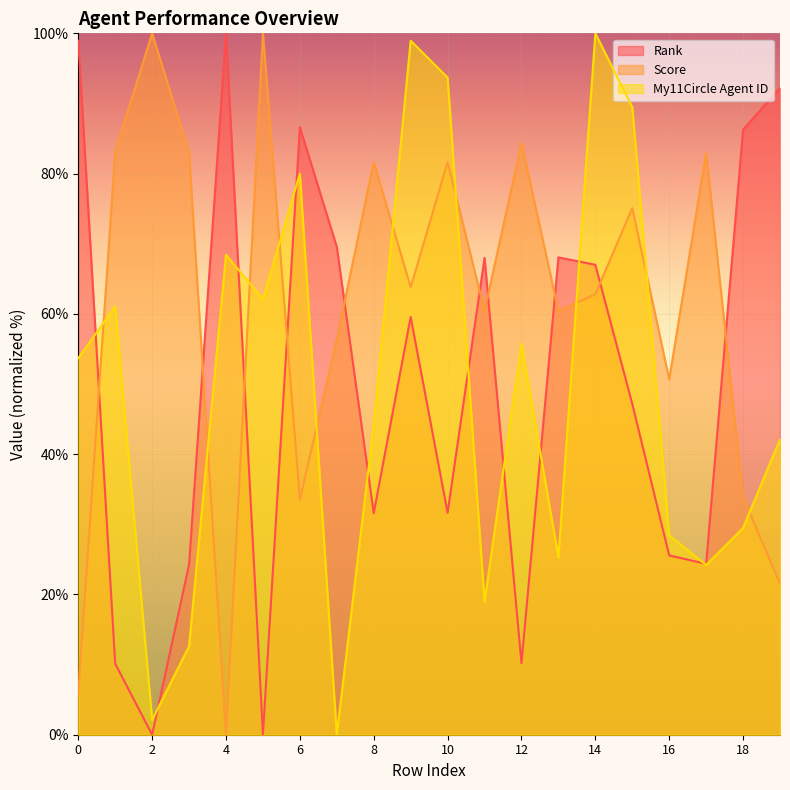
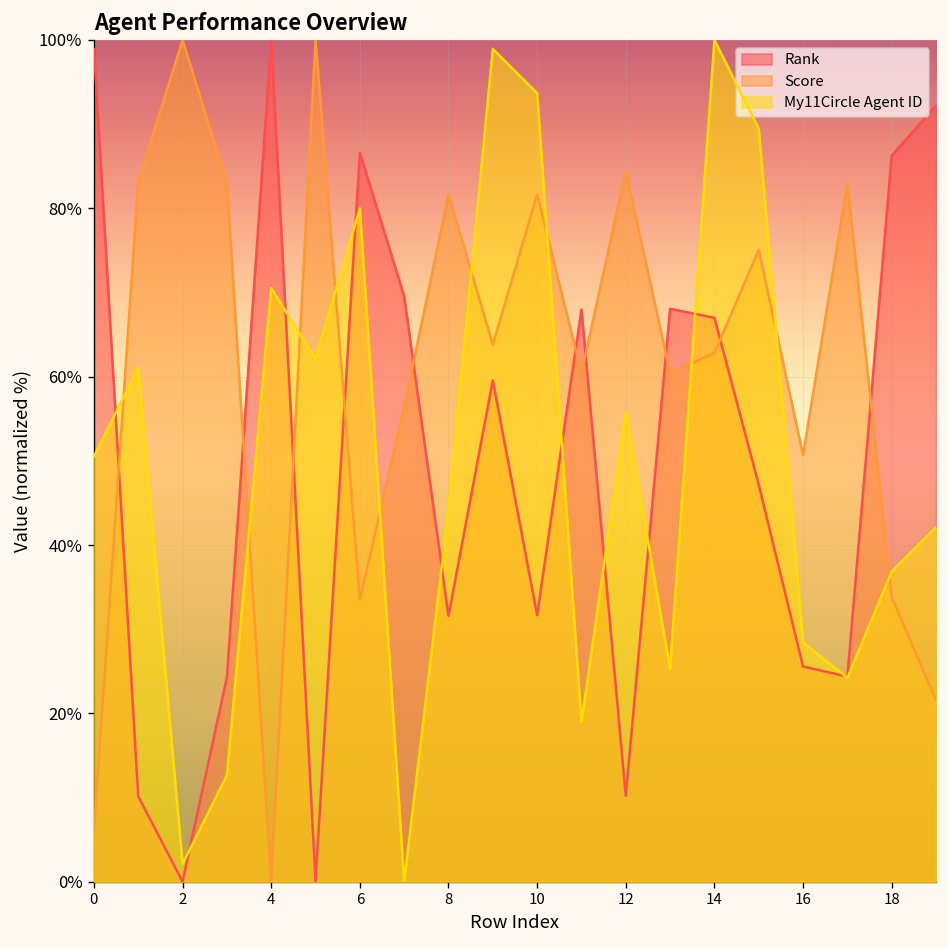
My11Circle Agent ID, 0: 54% -> 51%
My11Circle Agent ID, 4: 68% -> 71%
My11Circle Agent ID, 18: 29% -> 37%
